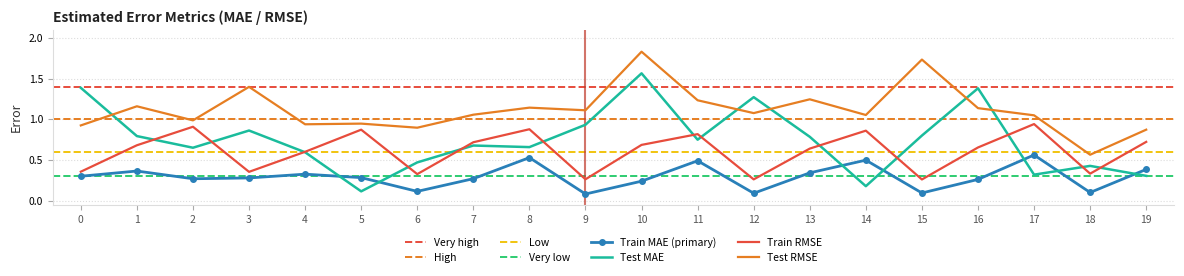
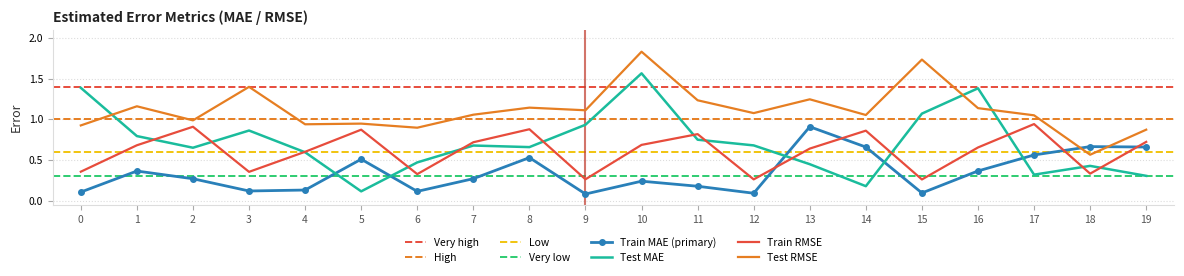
Train MAE (primary), 0: 0.3 -> 0.1
Train MAE (primary), 3: 0.3 -> 0.1
Train MAE (primary), 4: 0.3 -> 0.1
Train MAE (primary), 5: 0.3 -> 0.5
Train MAE (primary), 11: 0.5 -> 0.2
Test MAE, 12: 1.3 -> 0.7
Train MAE (primary), 13: 0.3 -> 0.9
Test MAE, 13: 0.8 -> 0.4
Train MAE (primary), 14: 0.5 -> 0.7
Test MAE, 15: 0.8 -> 1.1
Train MAE (primary), 16: 0.3 -> 0.4
Train MAE (primary), 18: 0.1 -> 0.7
Train MAE (primary), 19: 0.4 -> 0.7
